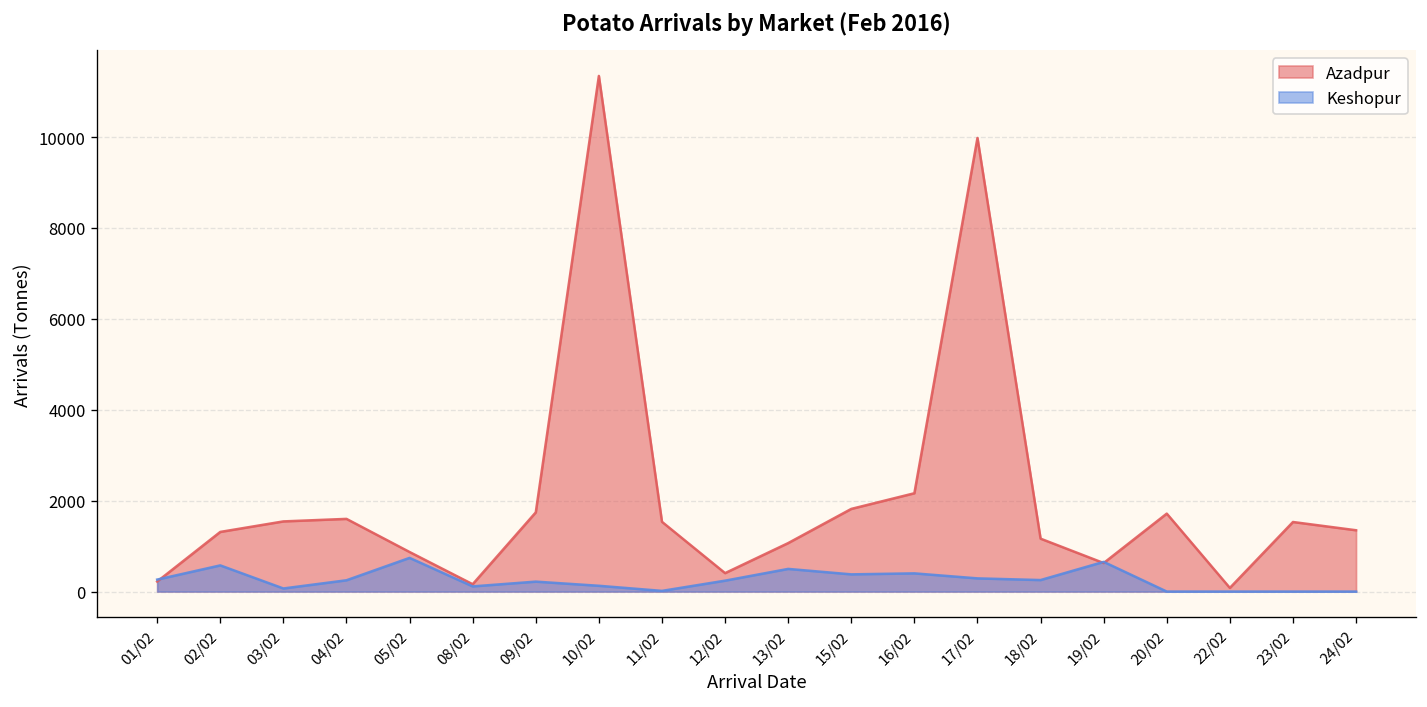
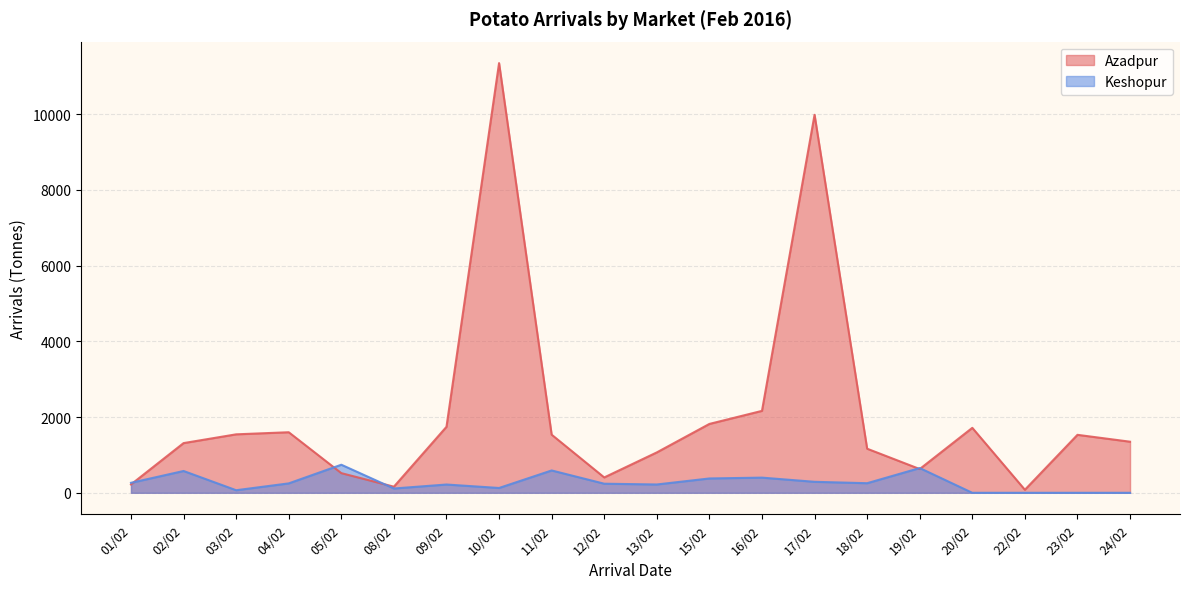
Azadpur, 05/02: 900 -> 500
Keshopur, 11/02: 0 -> 600
Keshopur, 13/02: 500 -> 200
